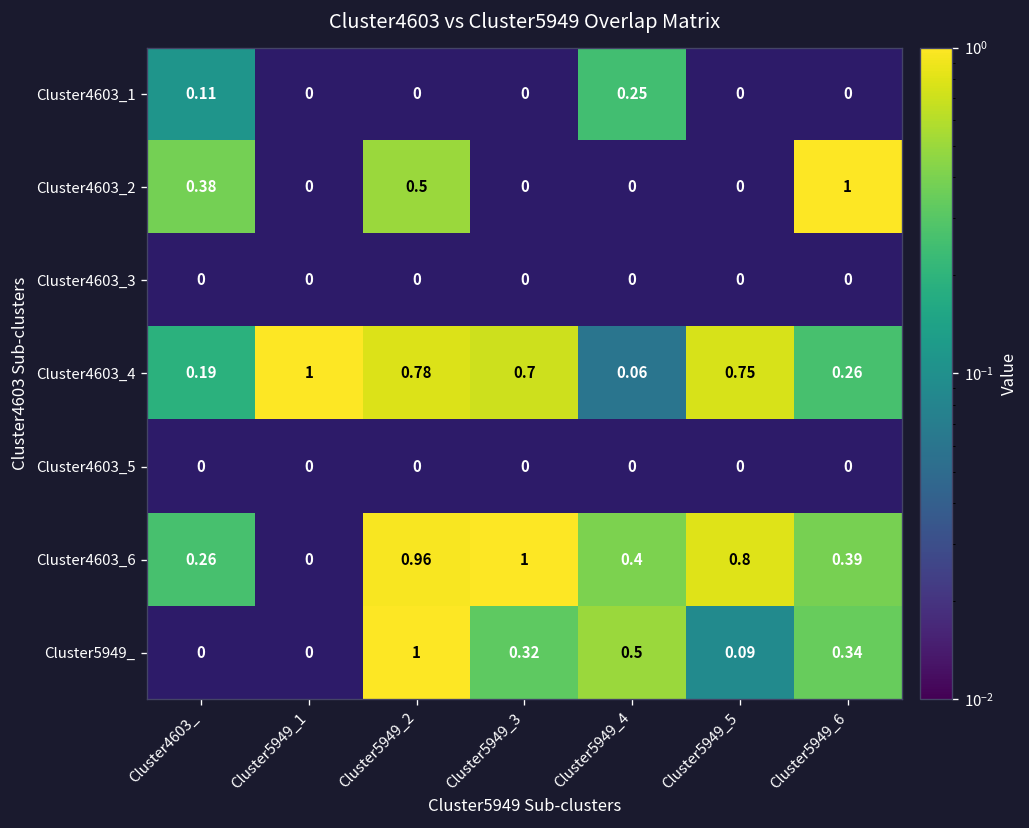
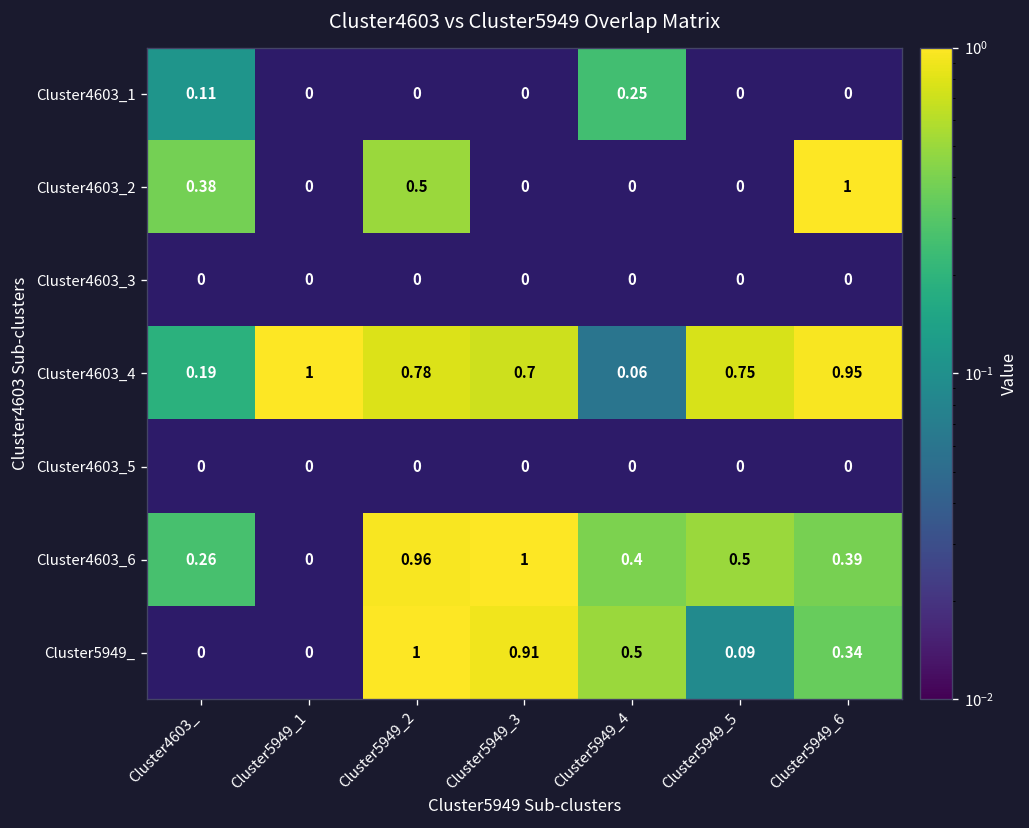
Cluster4603_4, Cluster5949_6: 0.26 -> 0.95
Cluster4603_6, Cluster5949_5: 0.8 -> 0.5
Cluster5949_, Cluster5949_3: 0.32 -> 0.91
